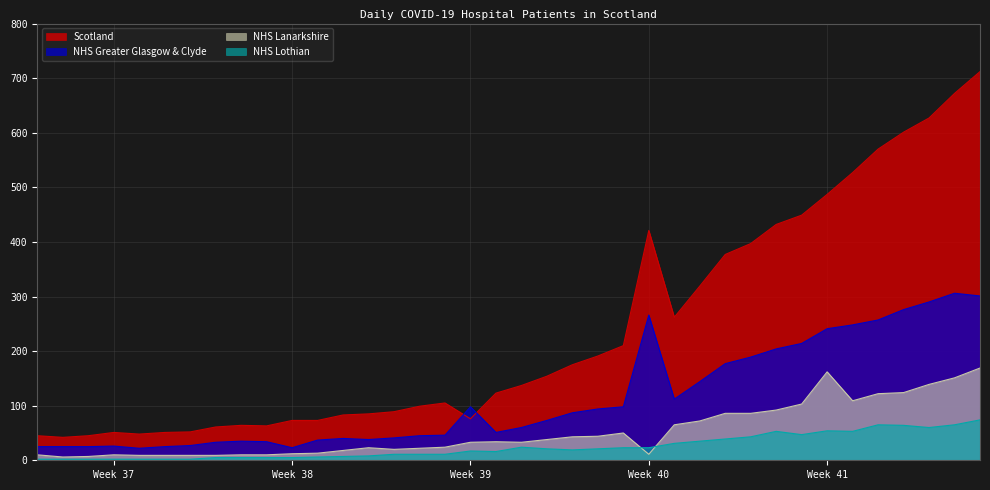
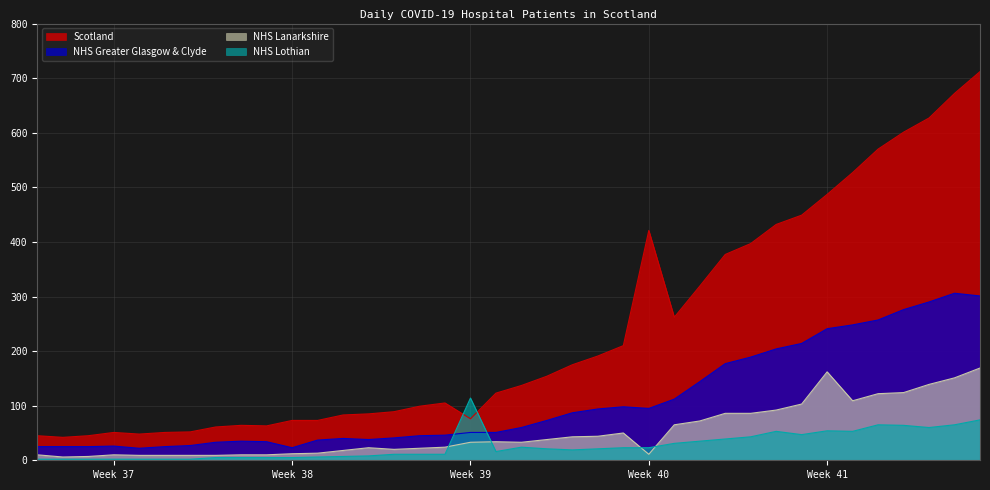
NHS Greater Glasgow & Clyde, Week 39: 100 -> 50
NHS Lothian, Week 39: 20 -> 110
NHS Greater Glasgow & Clyde, Week 40: 270 -> 100
